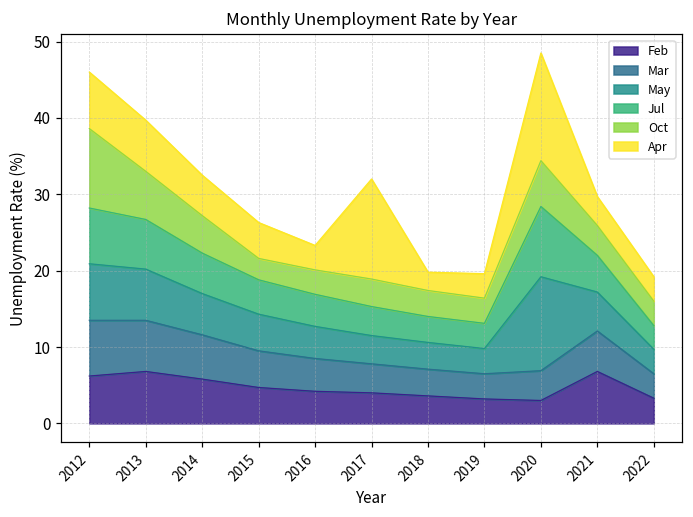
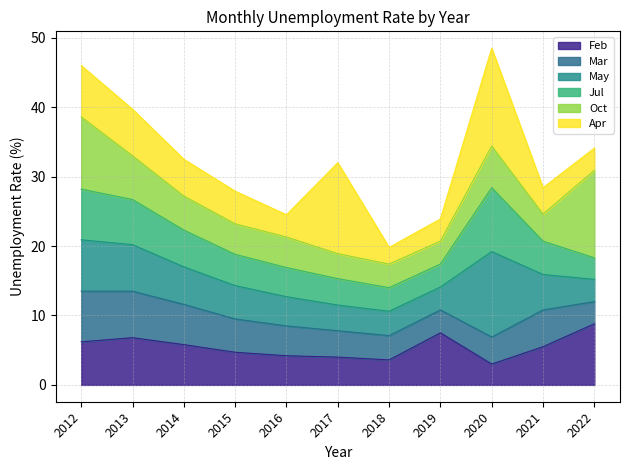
Oct, 2015: 3 -> 4
Oct, 2016: 3 -> 4
Feb, 2019: 3 -> 8
Feb, 2021: 7 -> 6
Feb, 2022: 3 -> 9
Oct, 2022: 3 -> 13
